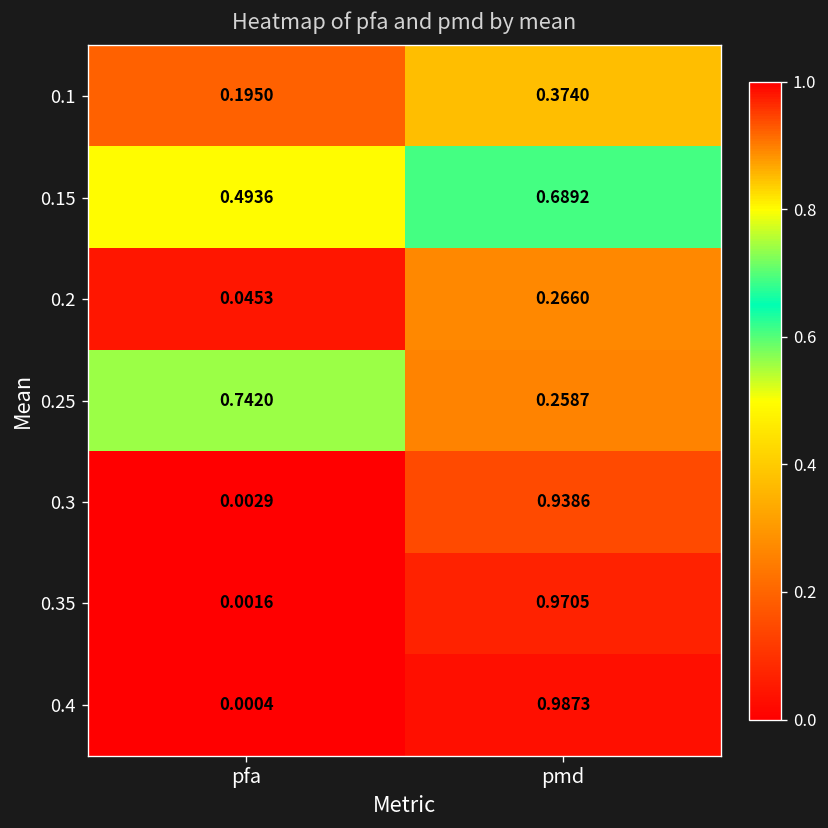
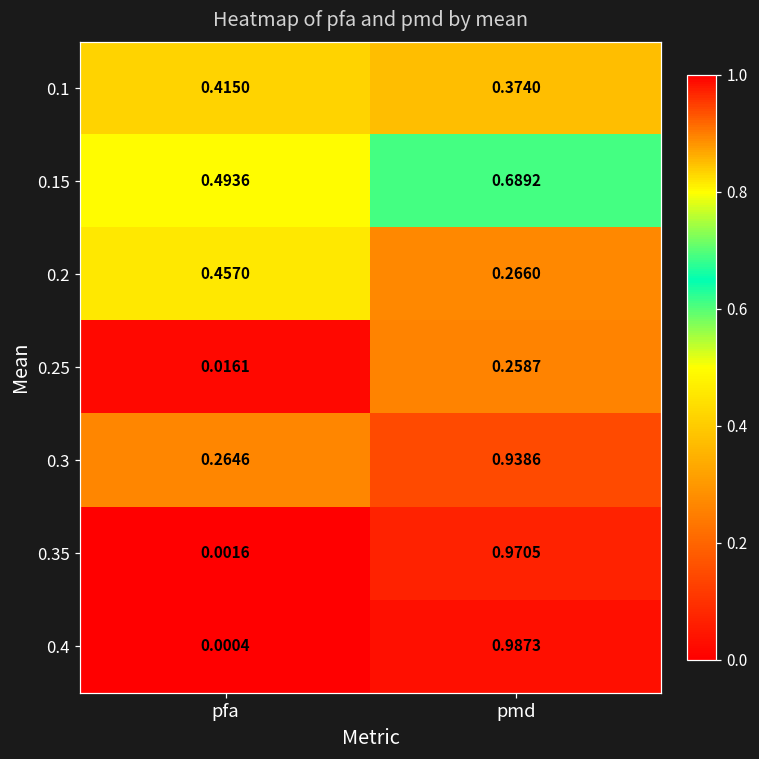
0.1, pfa: 0.1950 -> 0.4150
0.2, pfa: 0.0453 -> 0.4570
0.25, pfa: 0.7420 -> 0.0161
0.3, pfa: 0.0029 -> 0.2646
